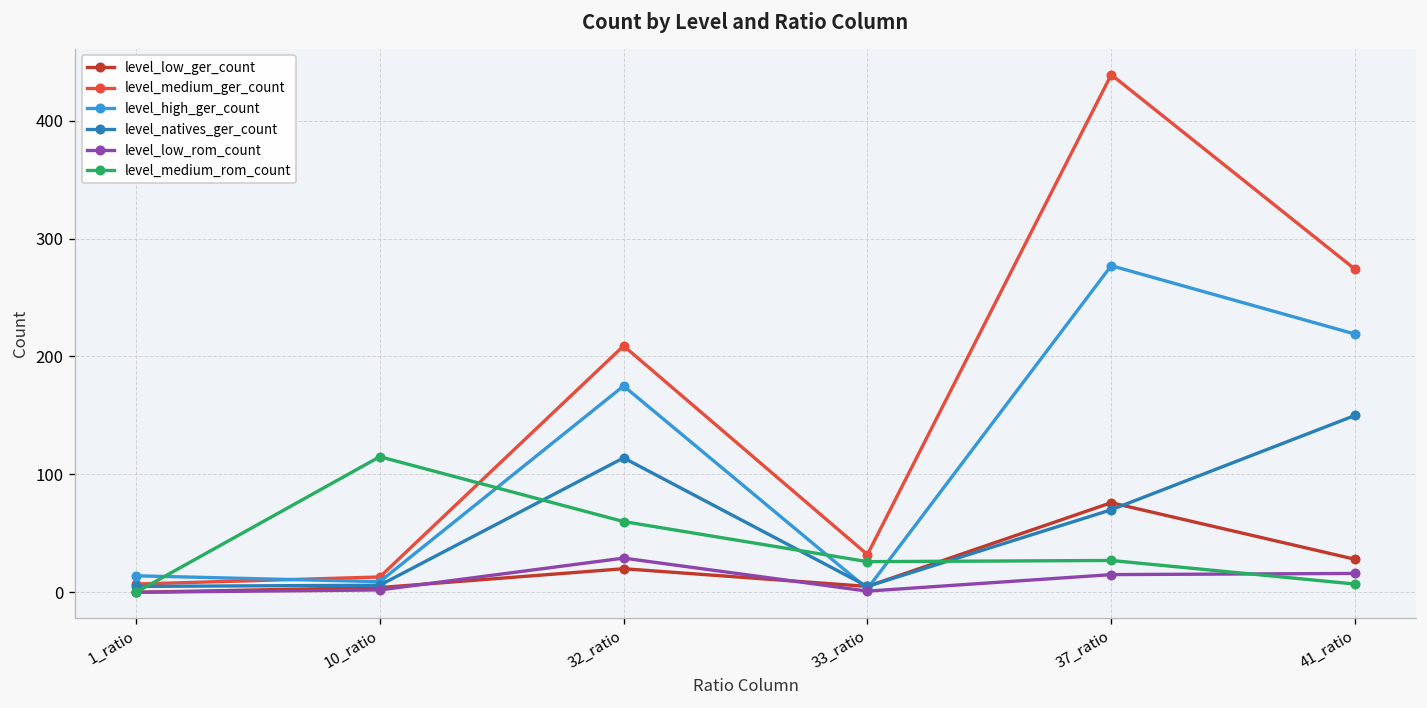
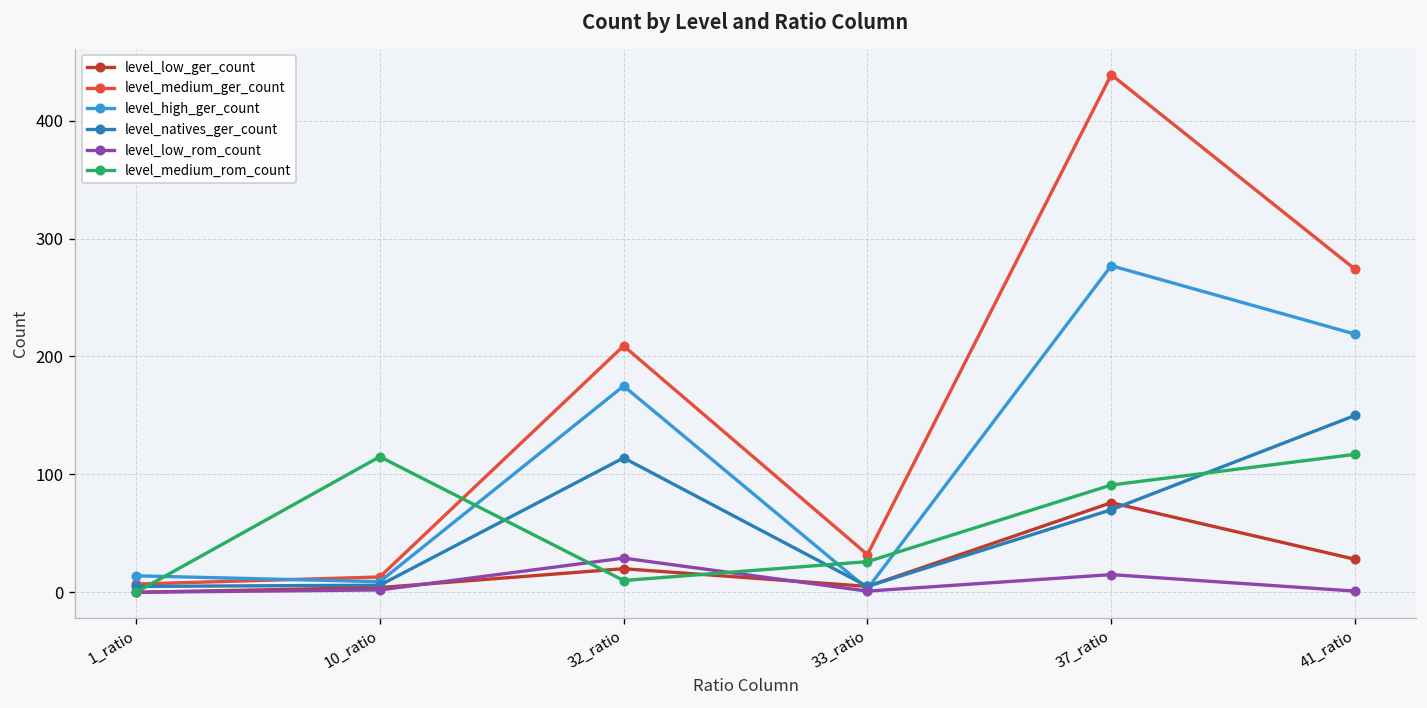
level_medium_rom_count, 32_ratio: 60 -> 10
level_medium_rom_count, 37_ratio: 30 -> 90
level_low_rom_count, 41_ratio: 20 -> 0
level_medium_rom_count, 41_ratio: 10 -> 120
